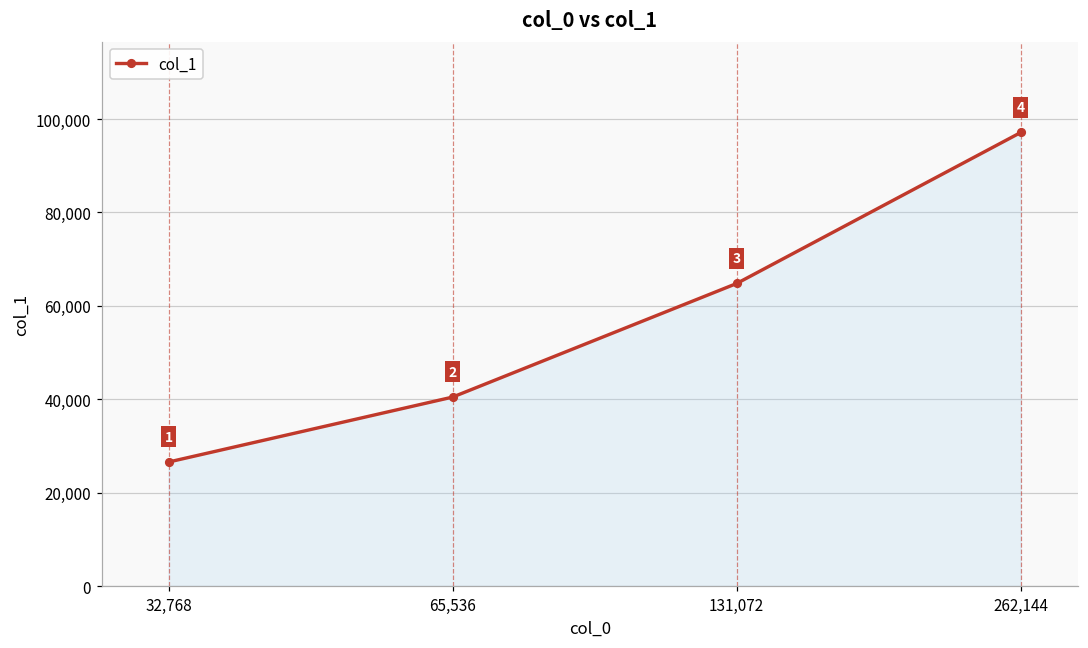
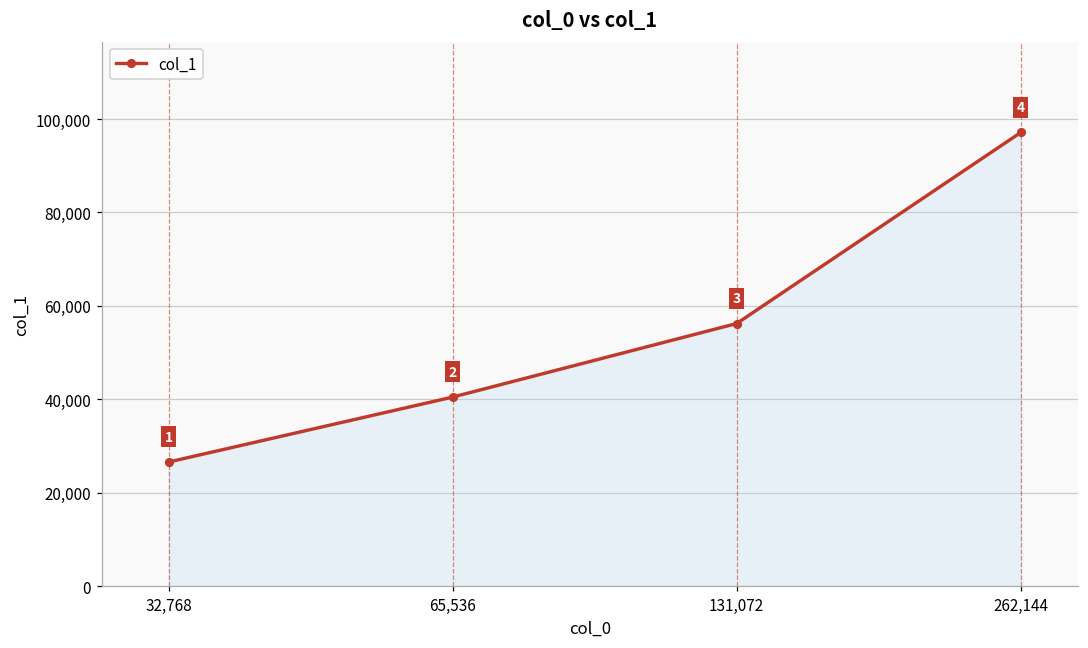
131,072: 65,000 -> 56,000
